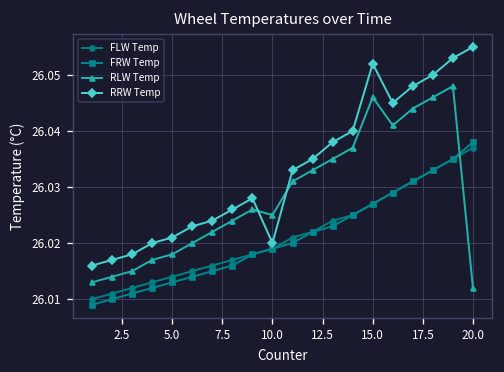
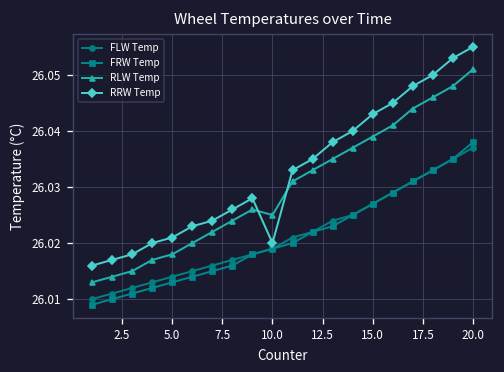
RLW Temp, 15.0: 26.046 -> 26.039
RRW Temp, 15.0: 26.052 -> 26.043
RLW Temp, 20.0: 26.012 -> 26.051
